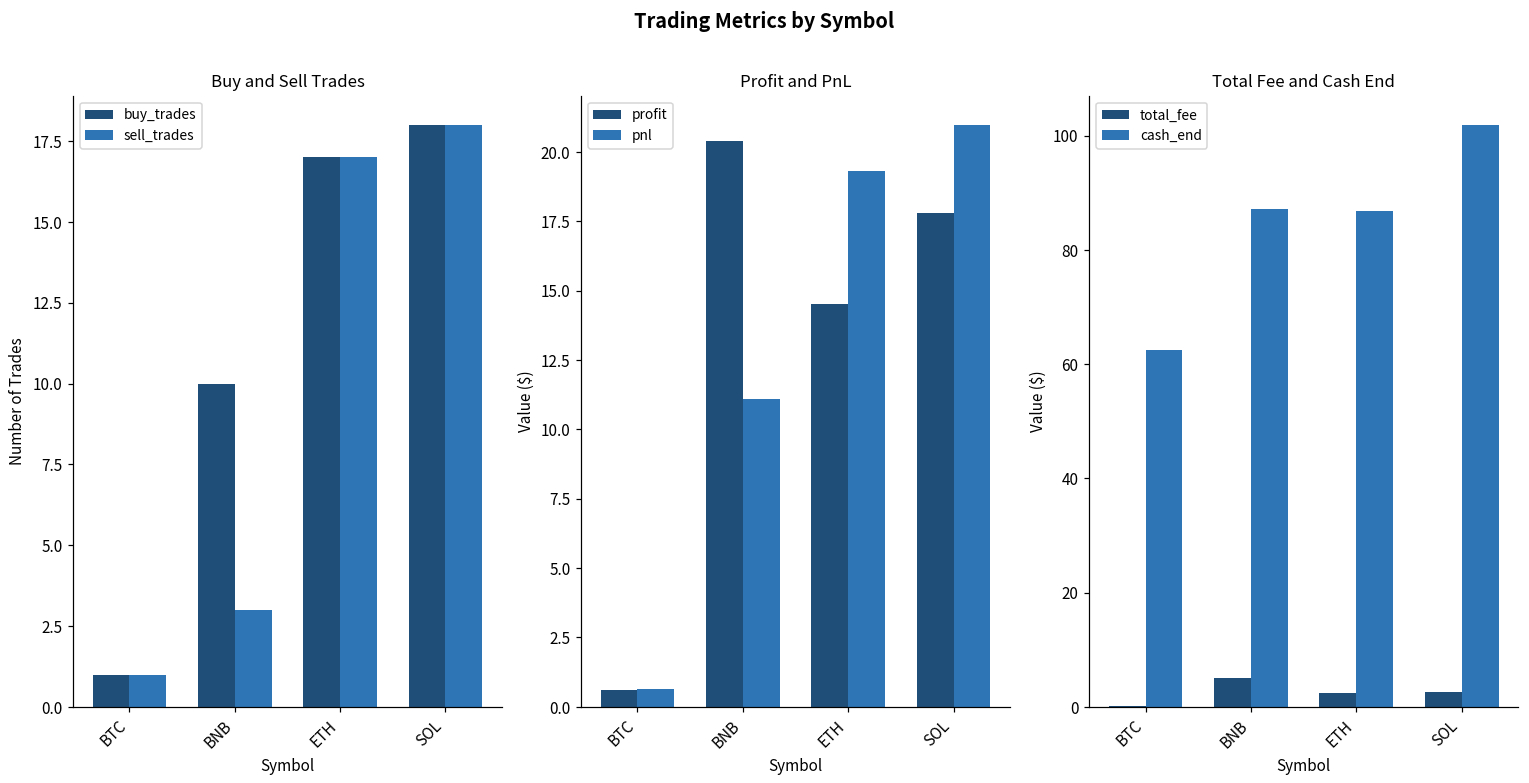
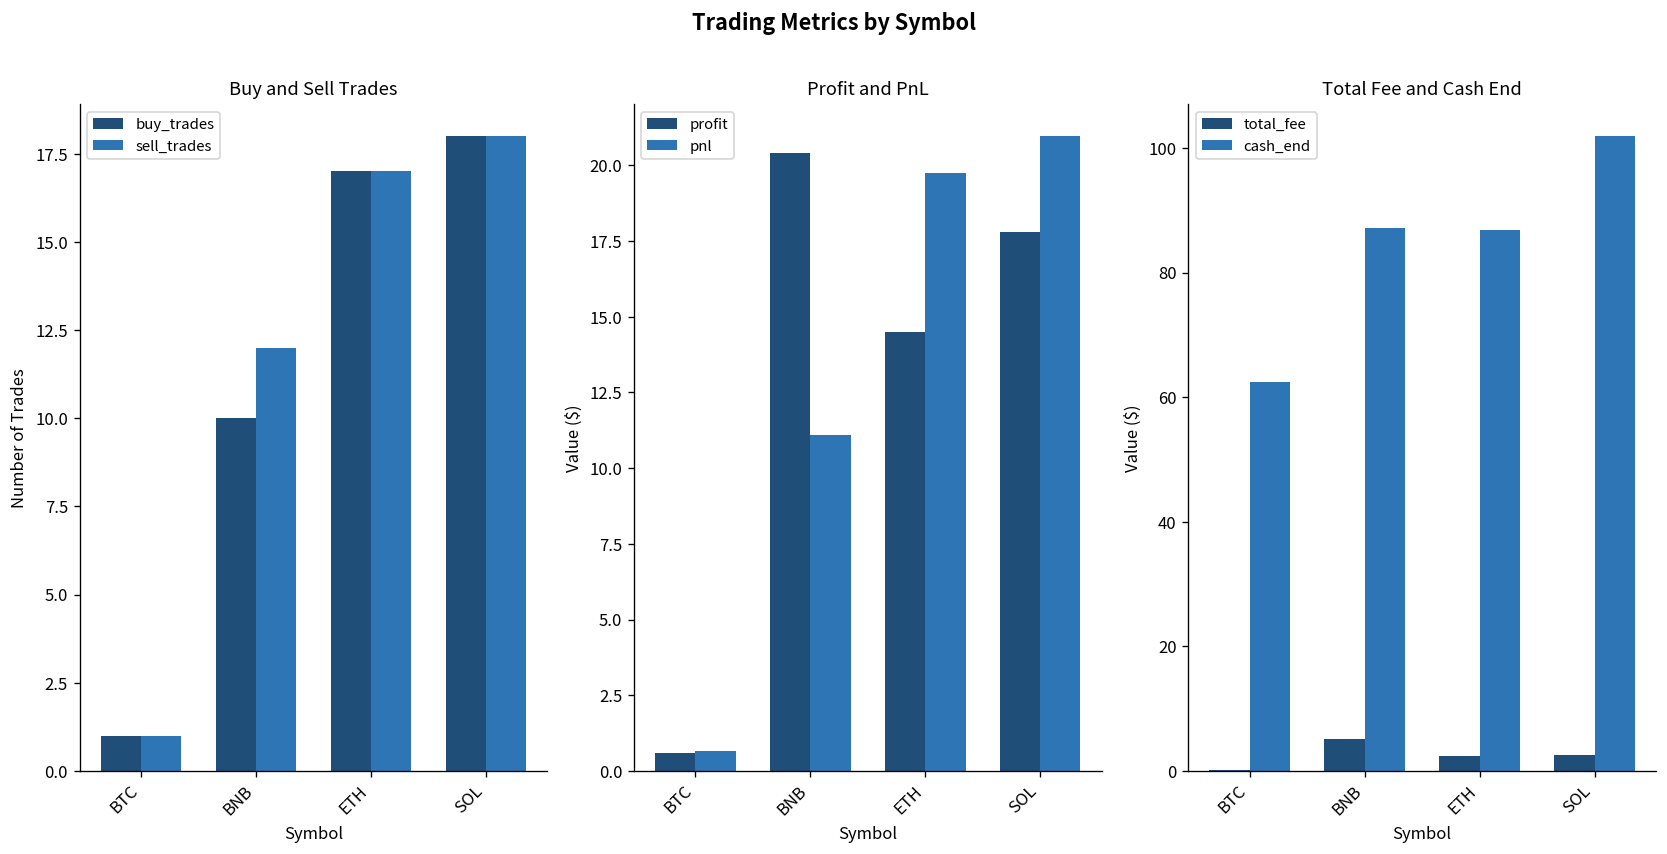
Buy and Sell Trades, sell_trades, BNB: 3 -> 12
Profit and PnL, pnl, ETH: 19.3 -> 19.8
